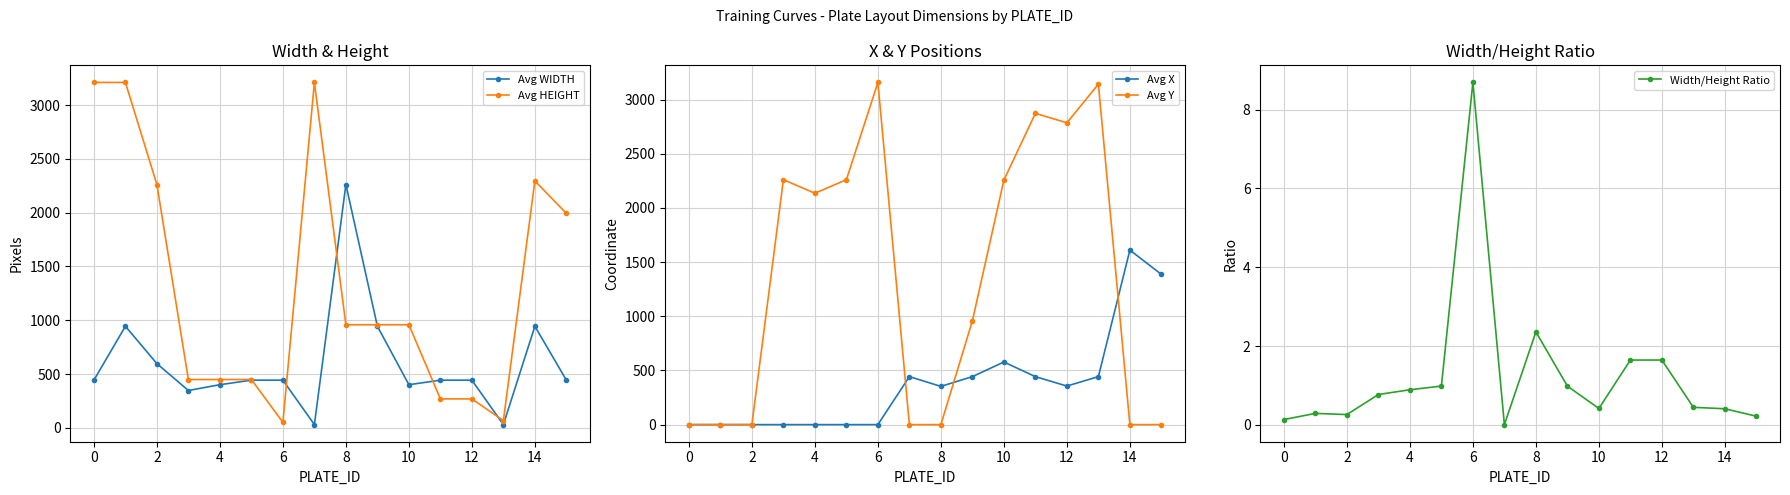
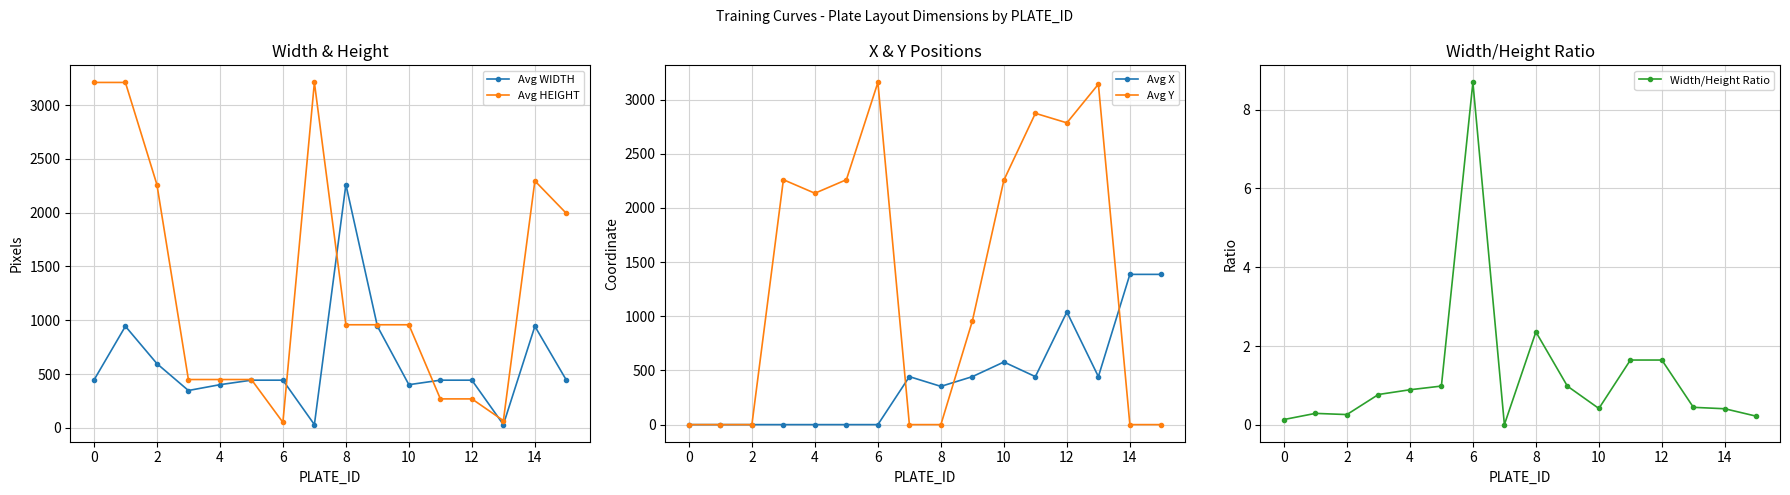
X & Y Positions, Avg X, 12: 360 -> 1040
X & Y Positions, Avg X, 14: 1610 -> 1390
